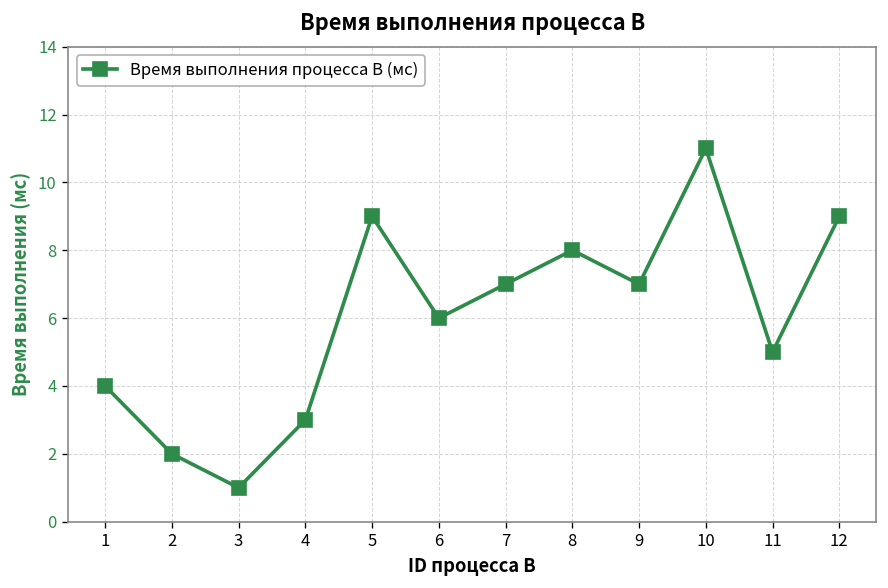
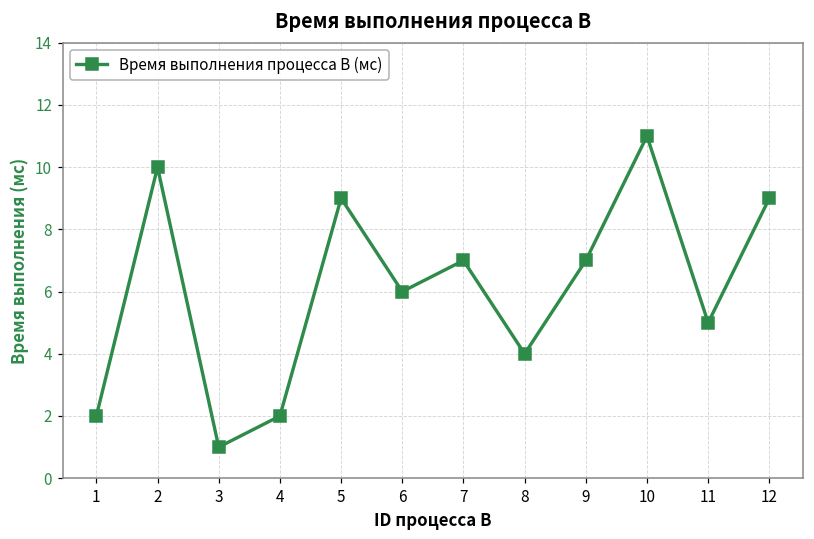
1: 4 -> 2
2: 2 -> 10
4: 3 -> 2
8: 8 -> 4
